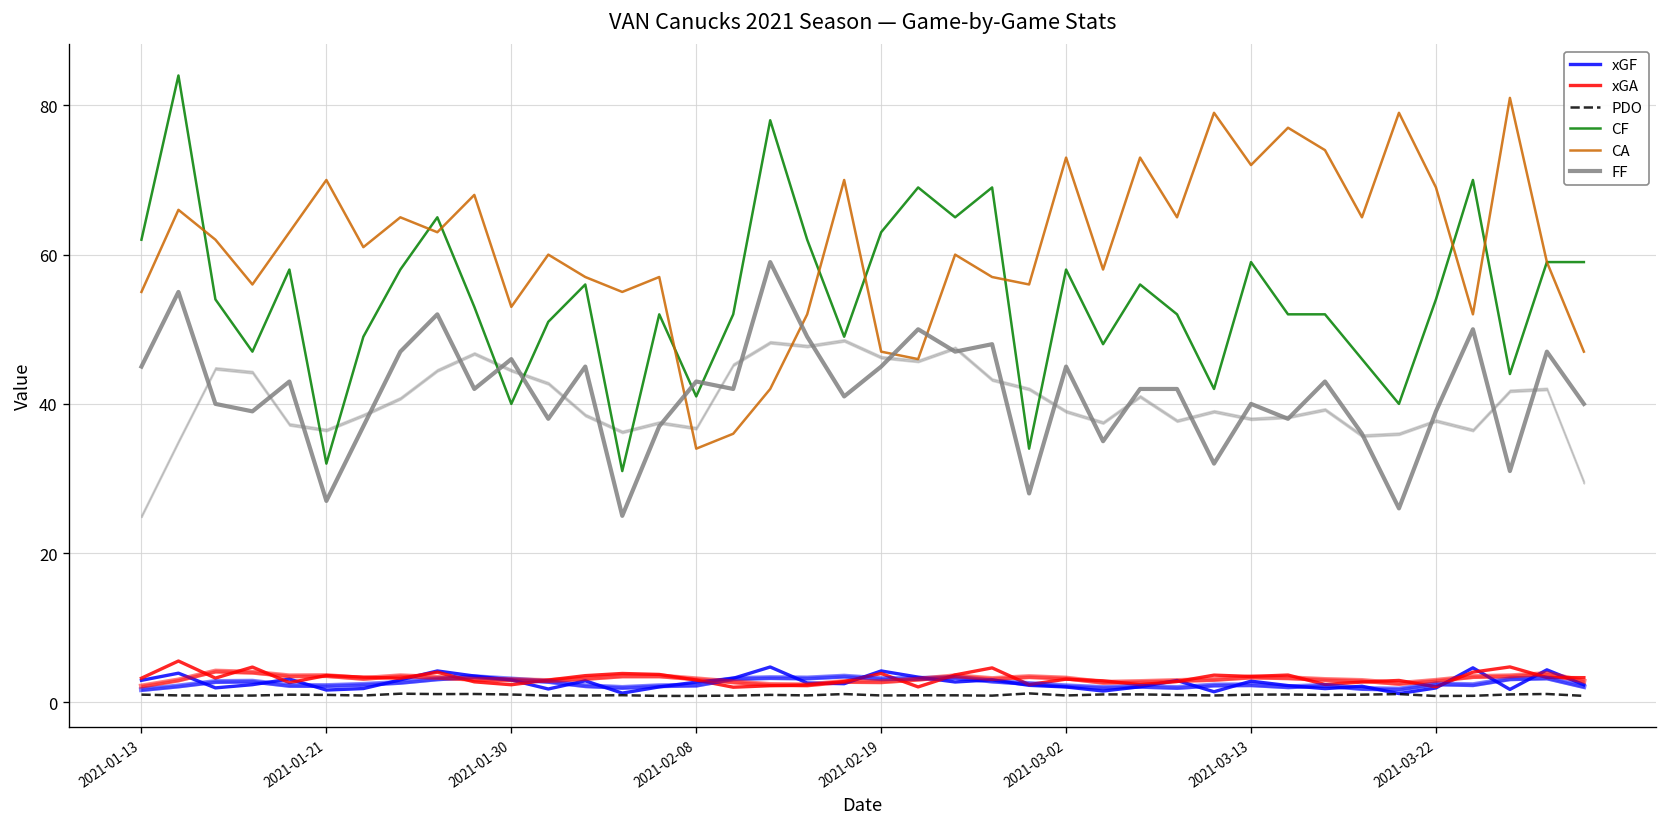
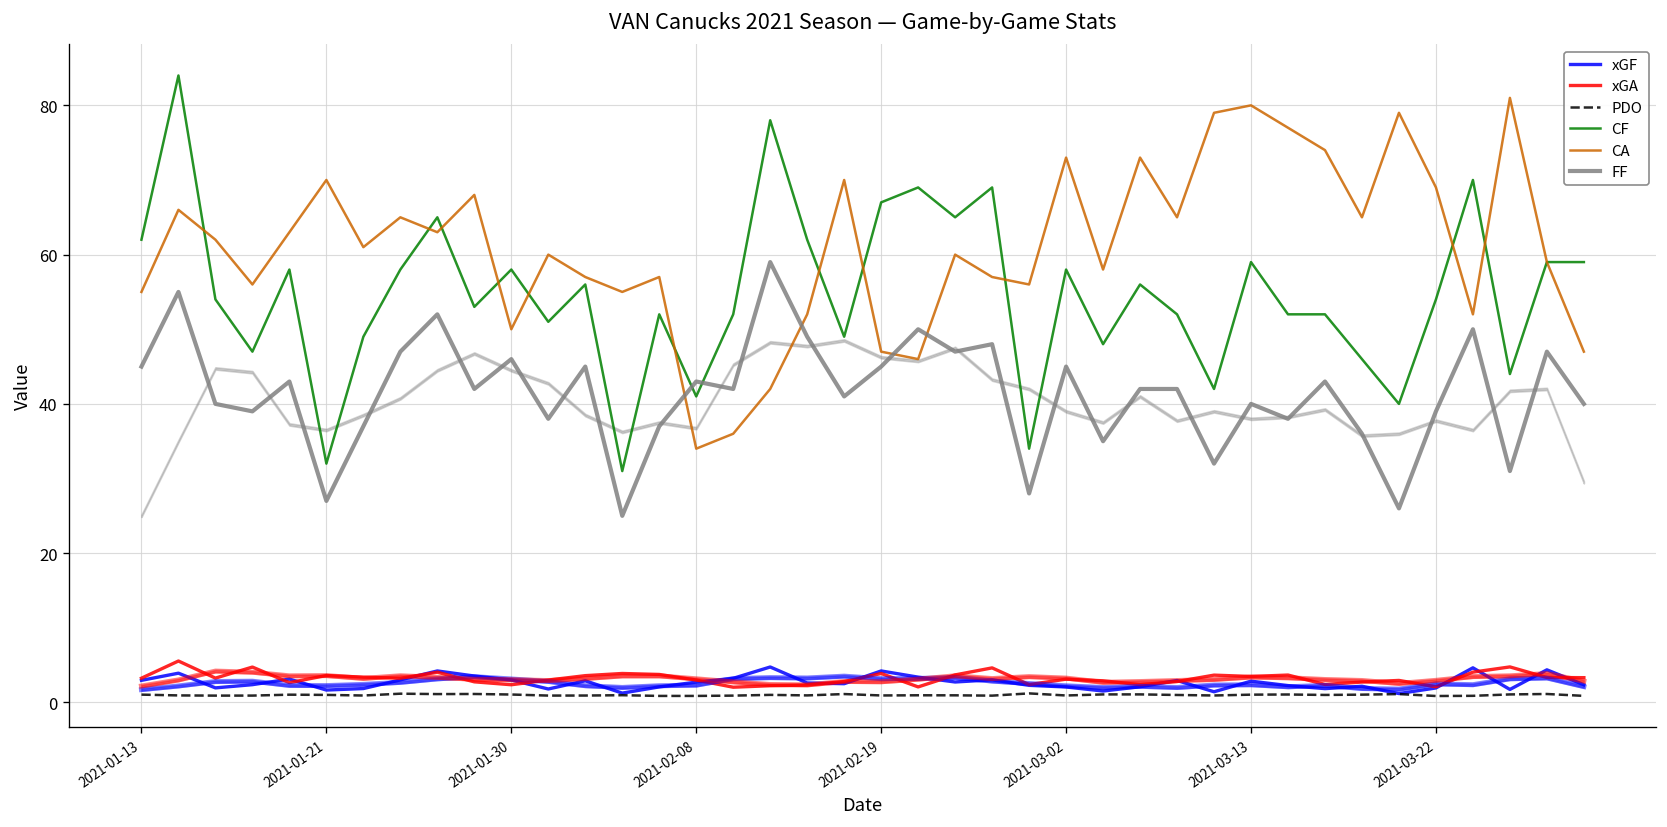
CF, 2021-01-30: 40 -> 58
CA, 2021-01-30: 53 -> 50
CF, 2021-02-19: 63 -> 67
CA, 2021-03-13: 72 -> 80
